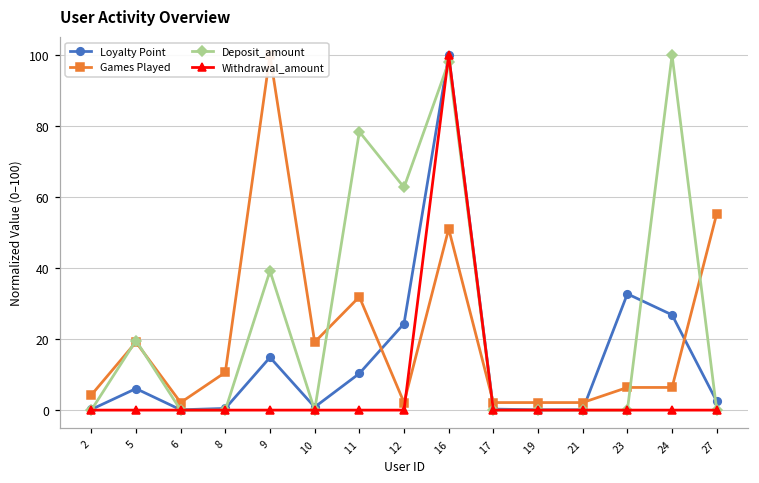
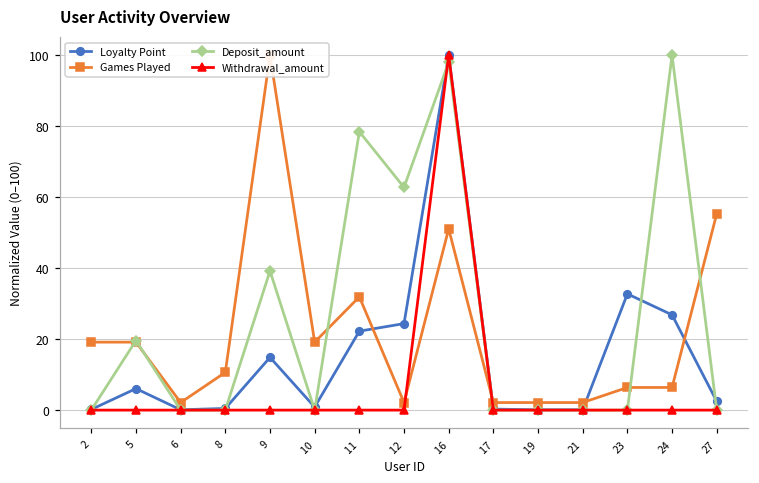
Games Played, 2: 4 -> 19
Loyalty Point, 11: 10 -> 22
